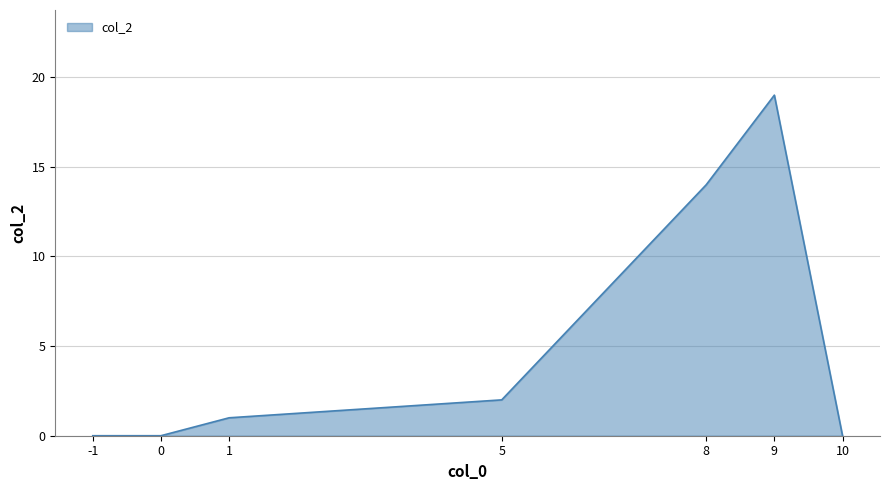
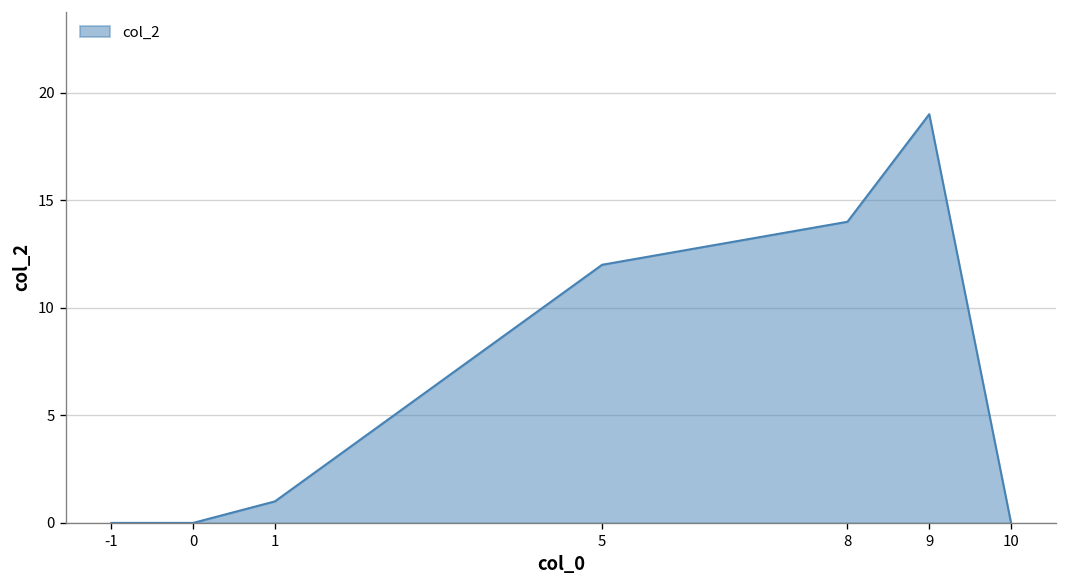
5: 2 -> 12
